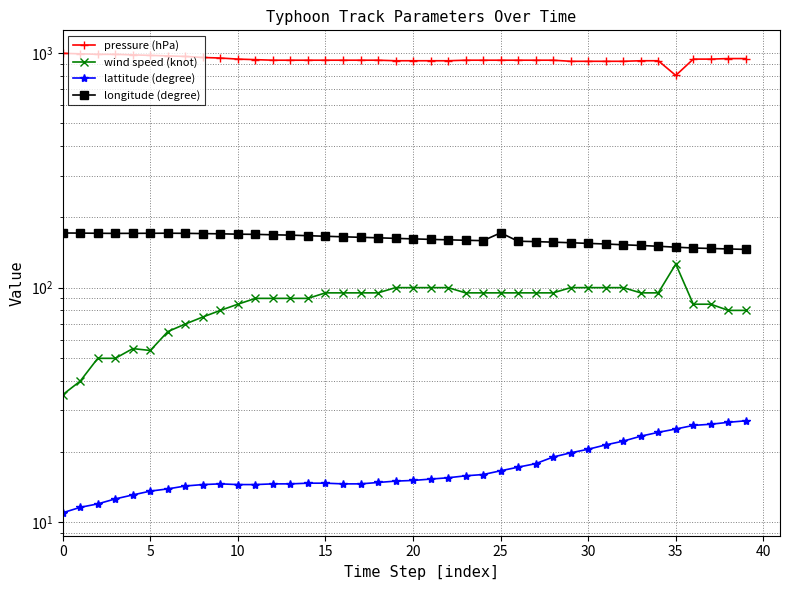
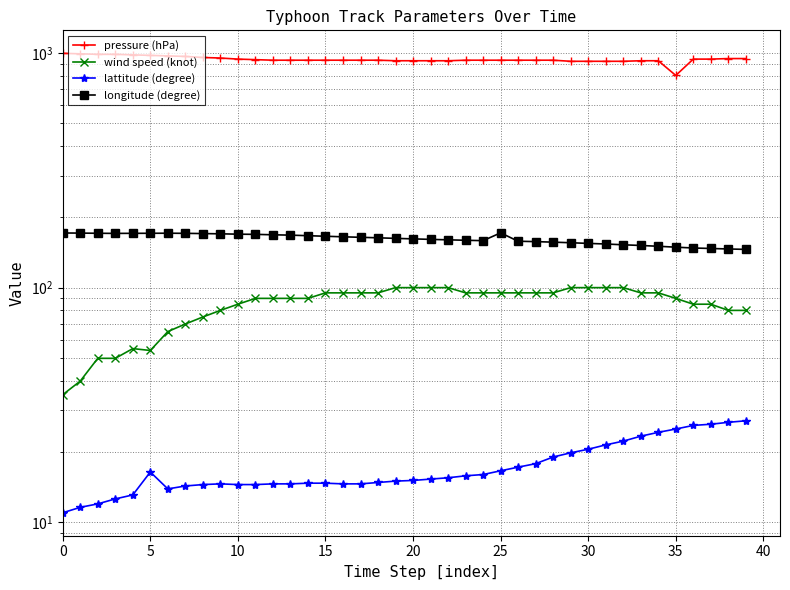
lattitude (degree), 5: 14 -> 16
wind speed (knot), 35: 130 -> 90
